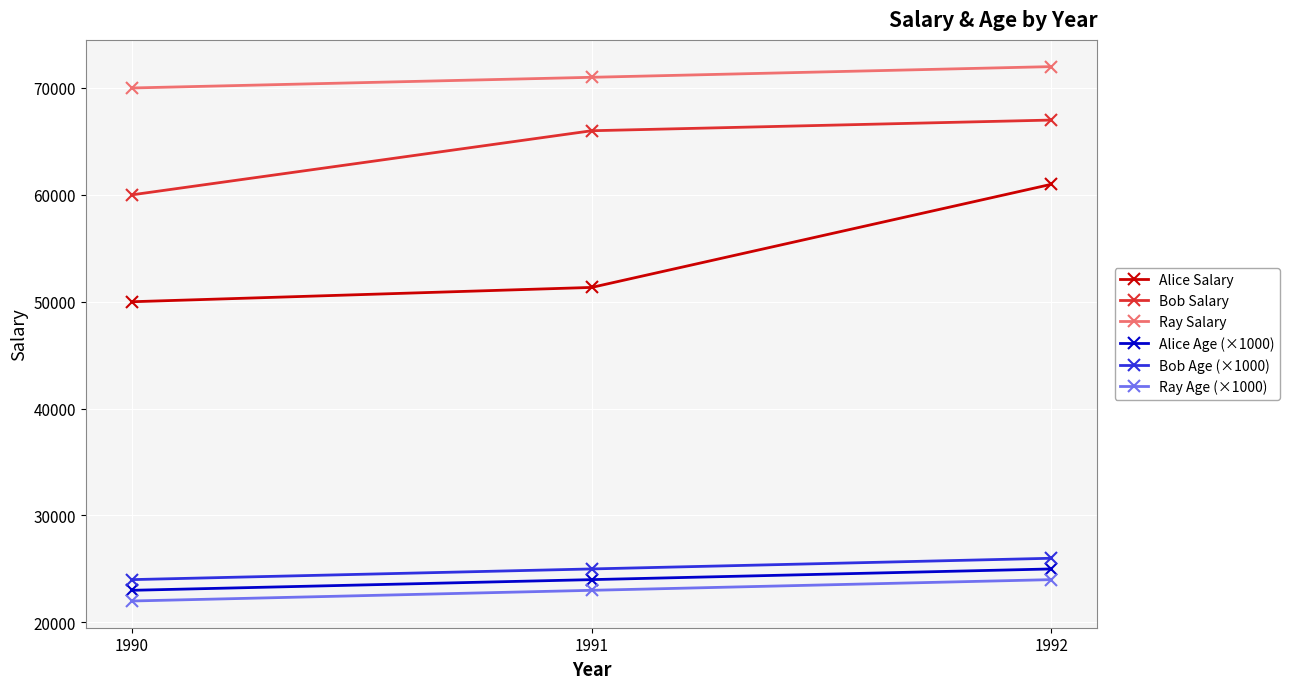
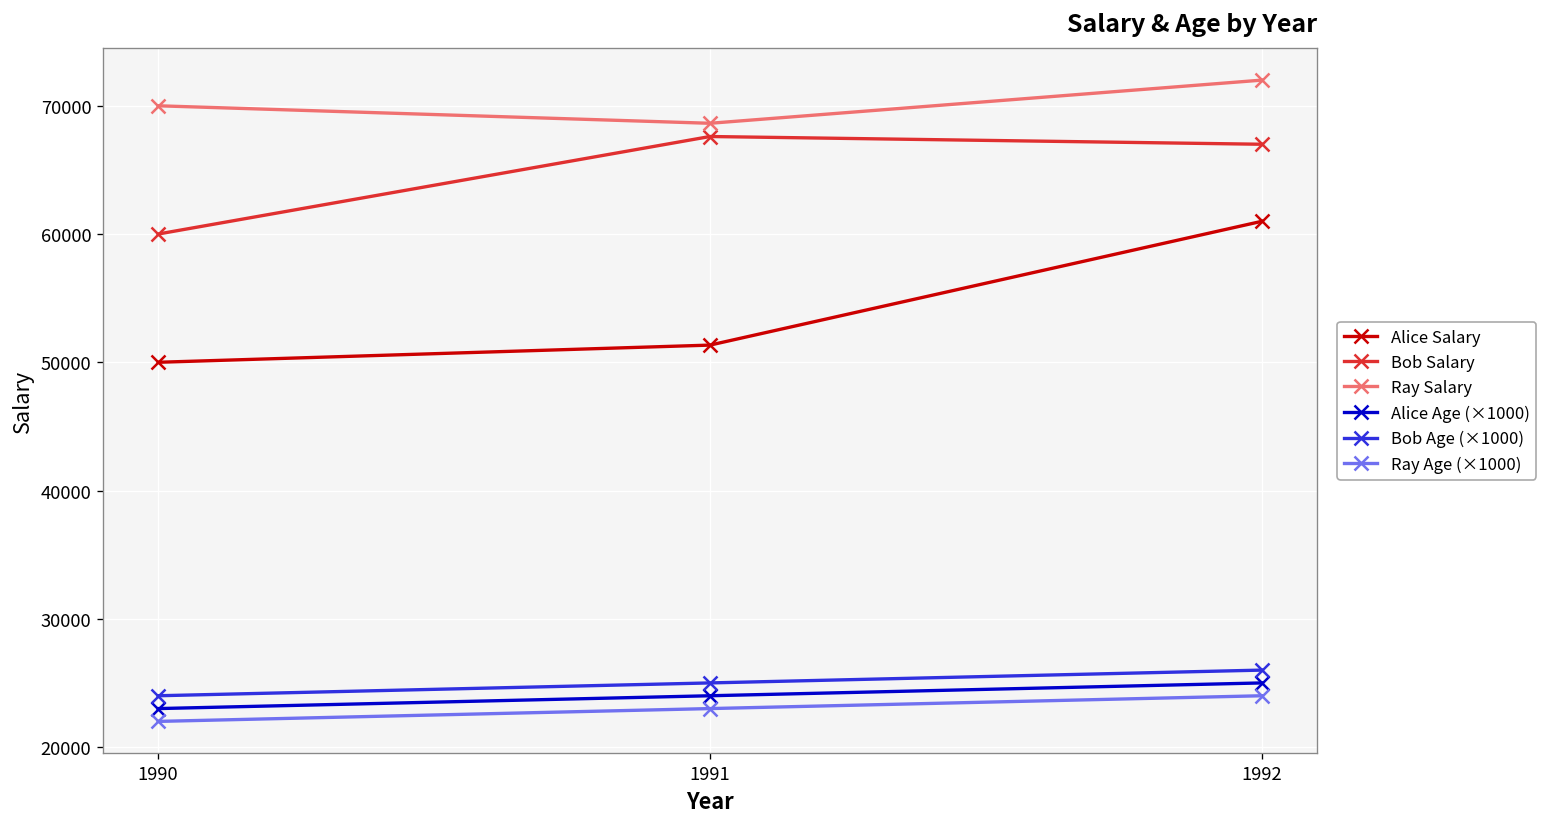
Bob Salary, 1991: 66000 -> 67600
Ray Salary, 1991: 71000 -> 68600
